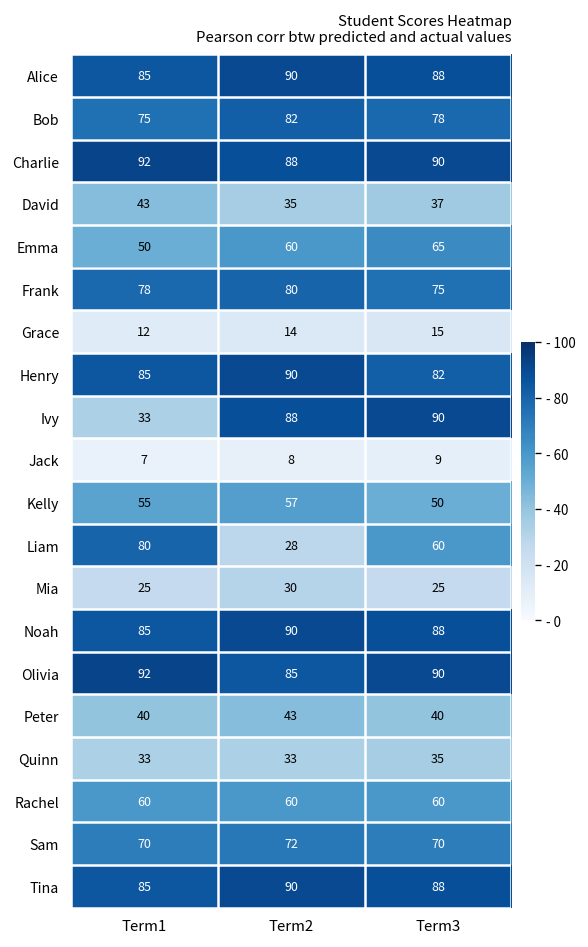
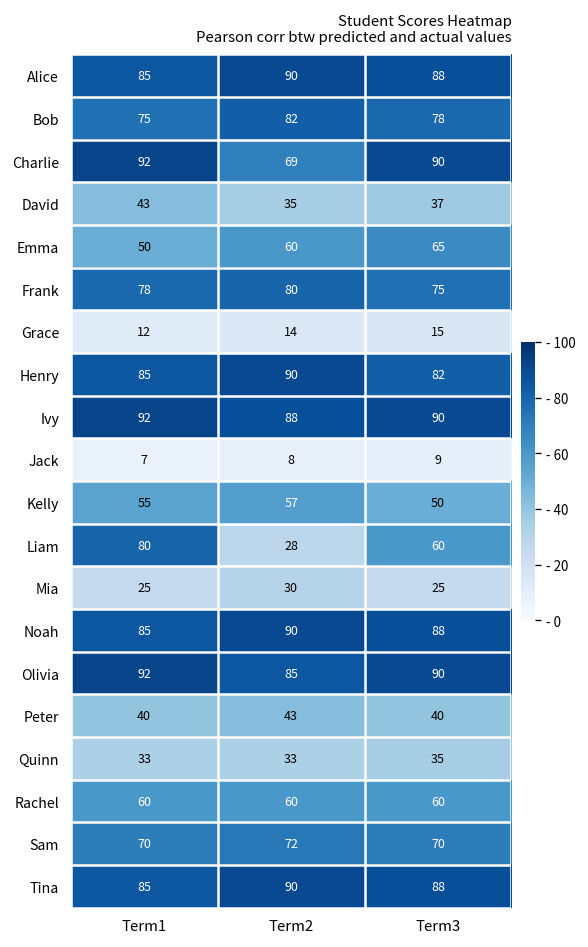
Charlie, Term2: 88 -> 69
Ivy, Term1: 33 -> 92
